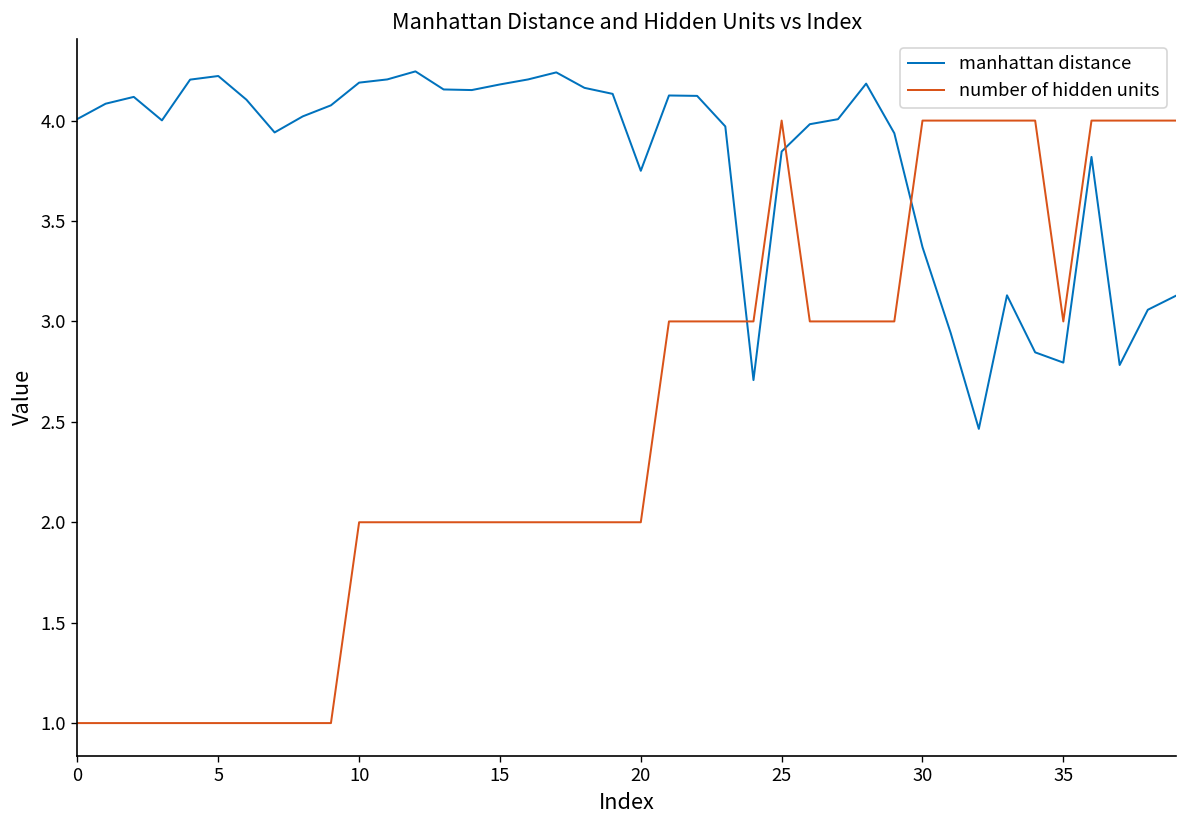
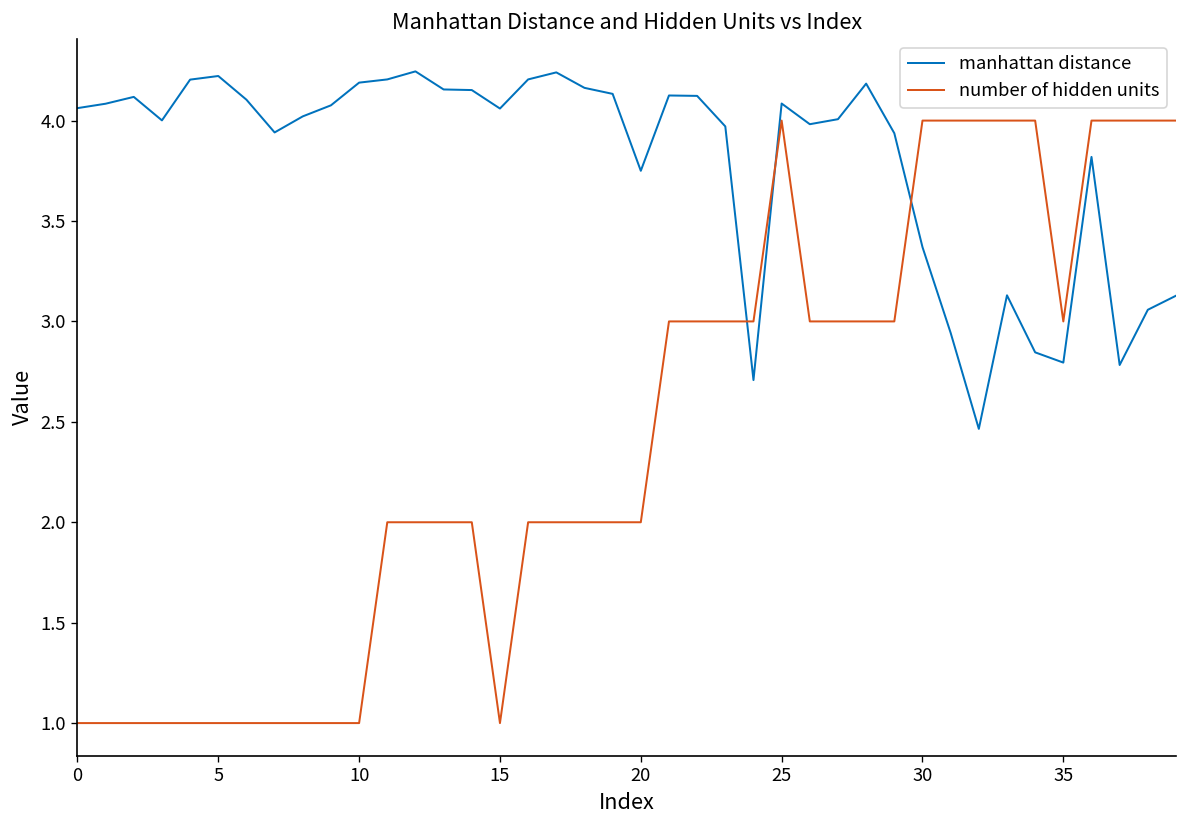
manhattan distance, 0: 4.01 -> 4.06
number of hidden units, 10: 2 -> 1
manhattan distance, 15: 4.18 -> 4.06
number of hidden units, 15: 2 -> 1
manhattan distance, 25: 3.85 -> 4.09
